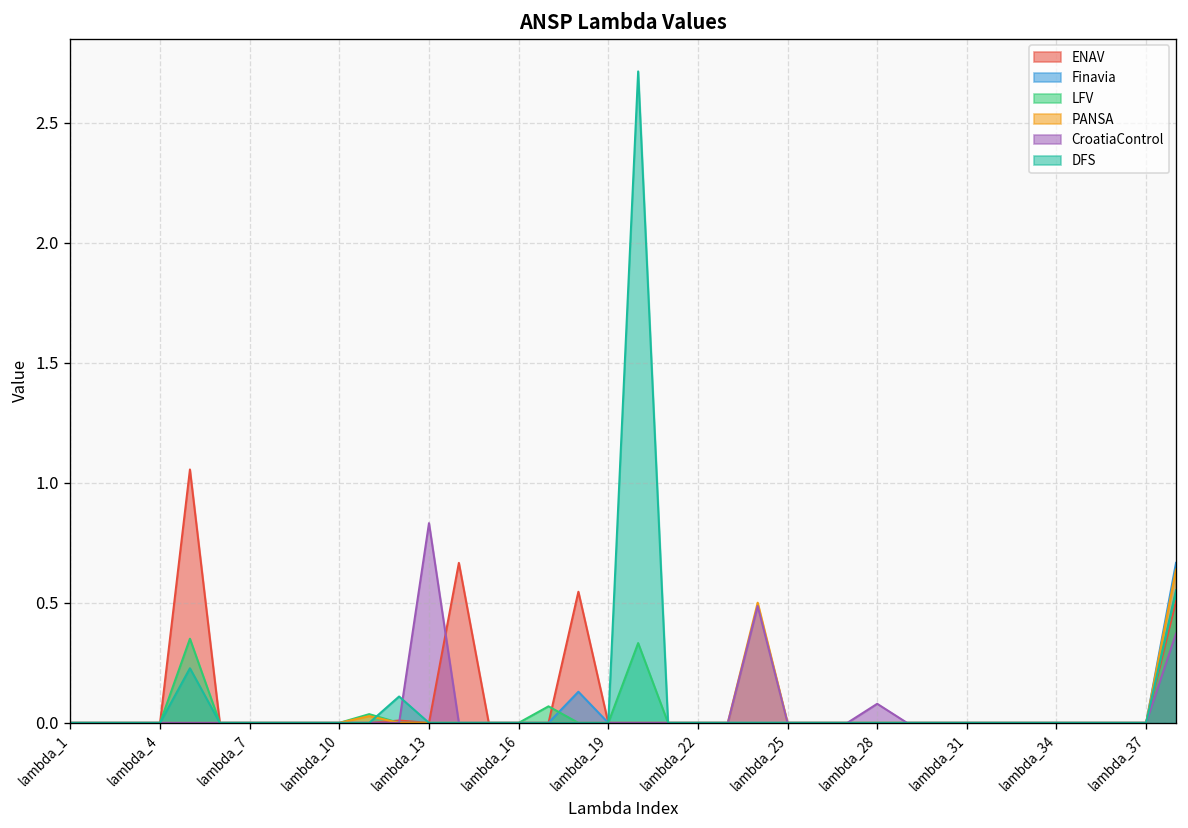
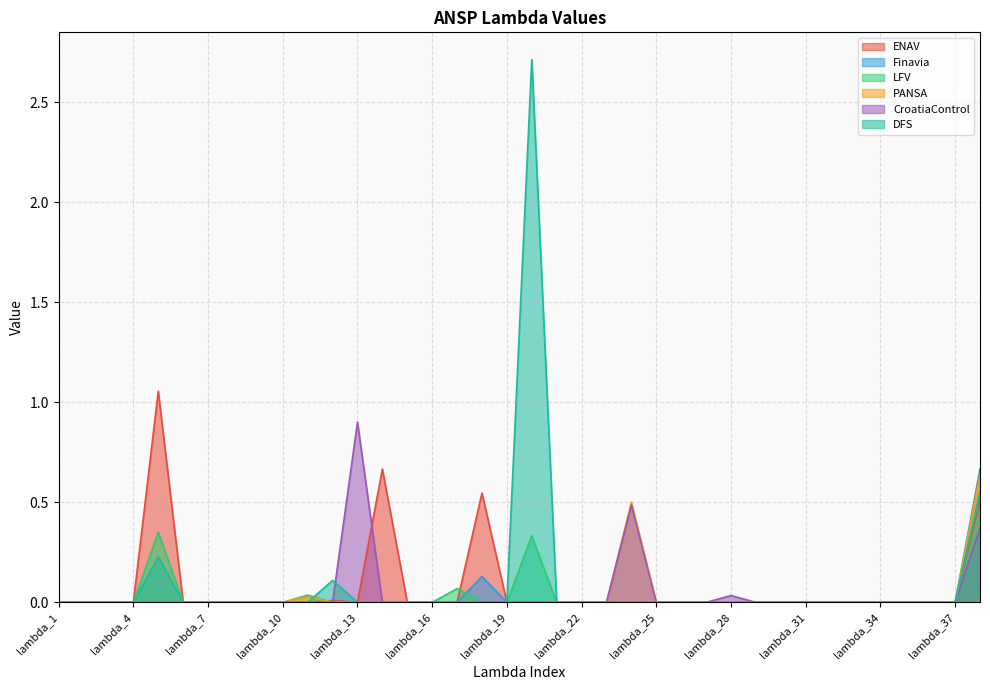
CroatiaControl, lambda_13: 0.83 -> 0.90
CroatiaControl, lambda_28: 0.08 -> 0.03
